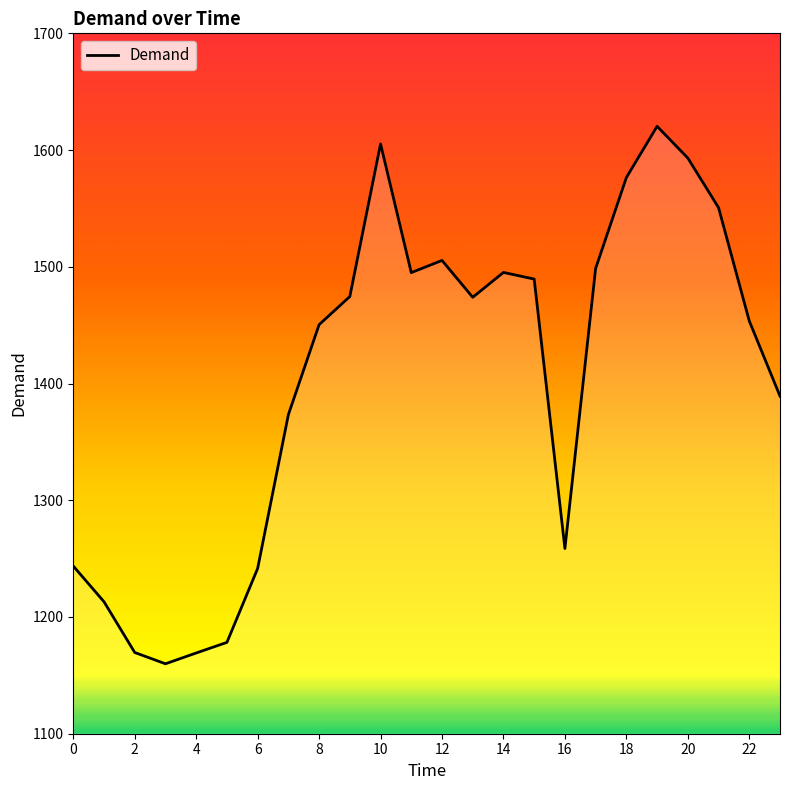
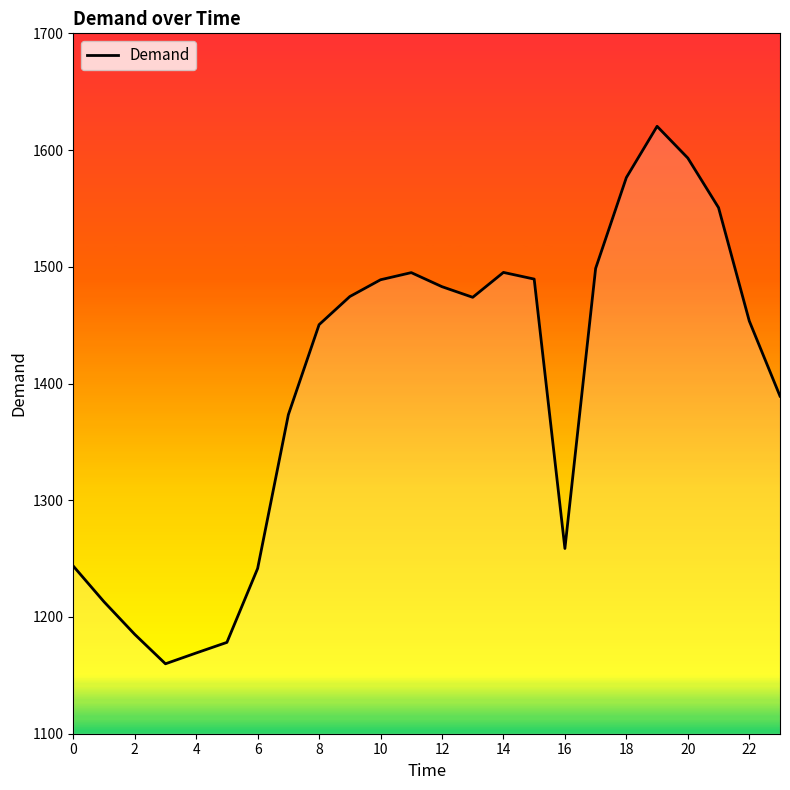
2: 1170 -> 1185
10: 1605 -> 1489
12: 1505 -> 1483
